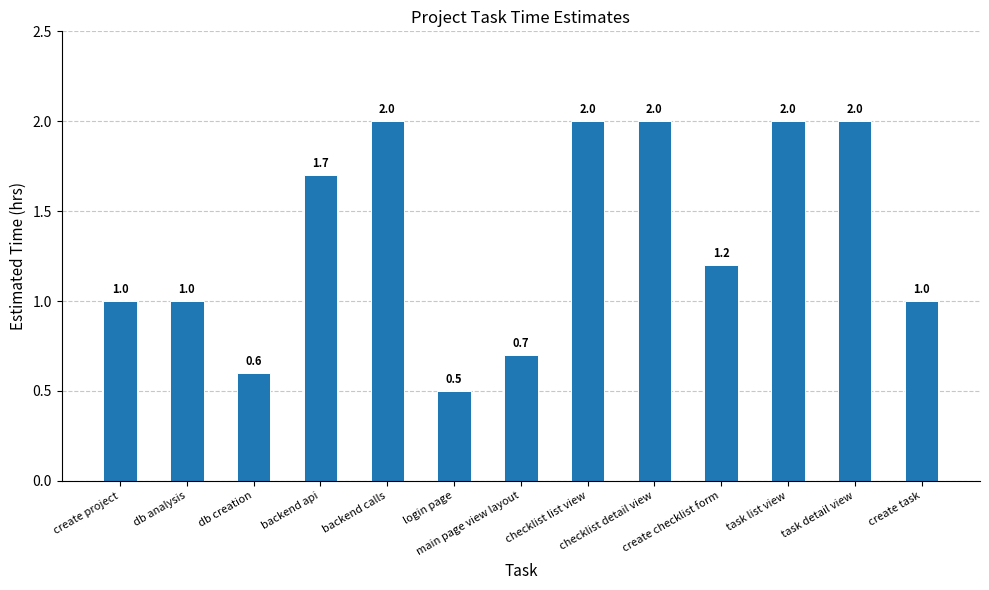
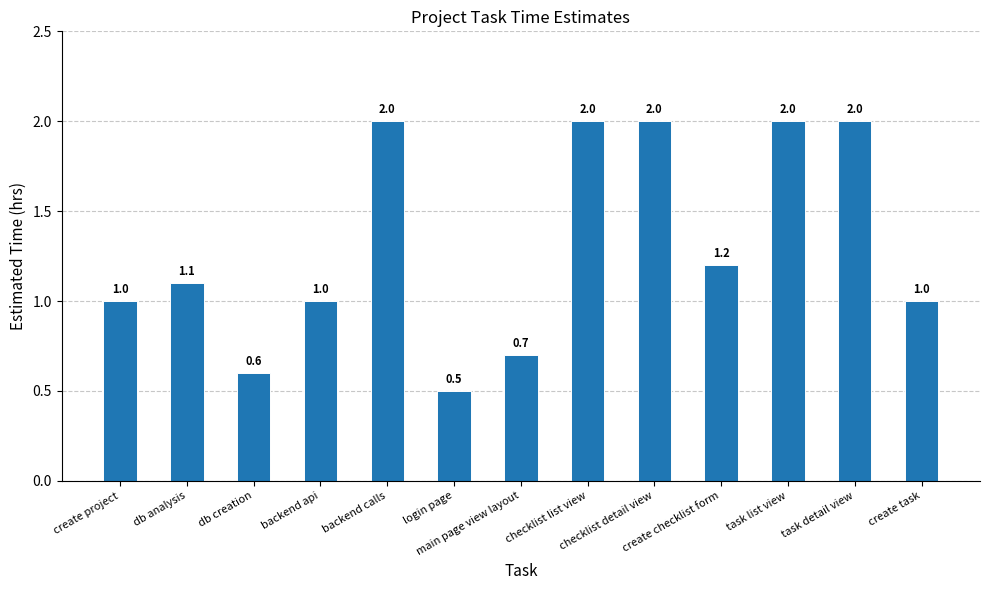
db analysis: 1.0 -> 1.1
backend api: 1.7 -> 1.0
